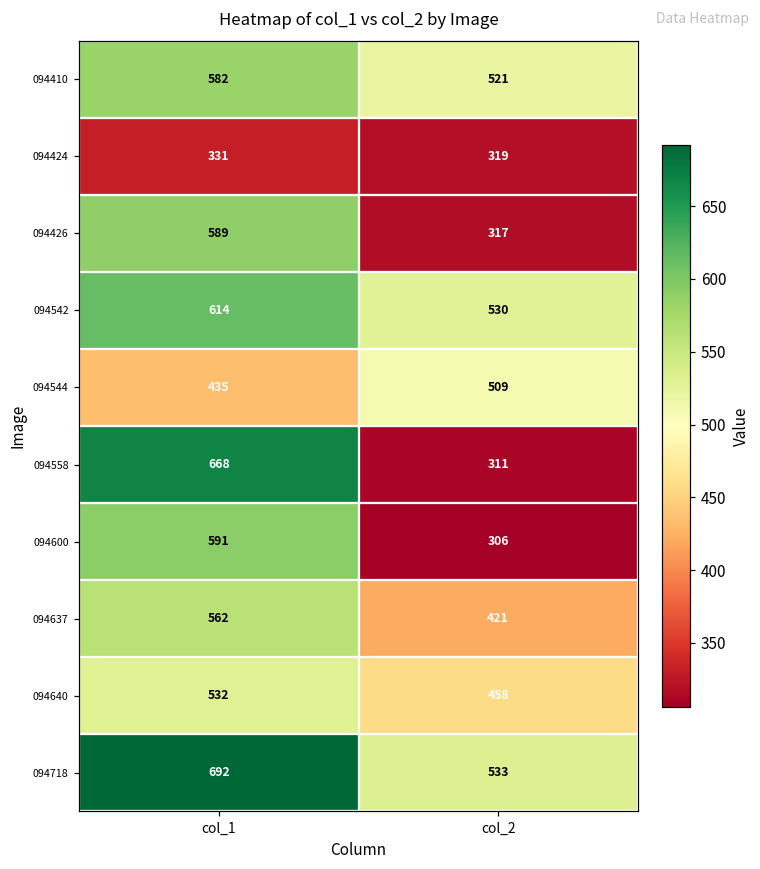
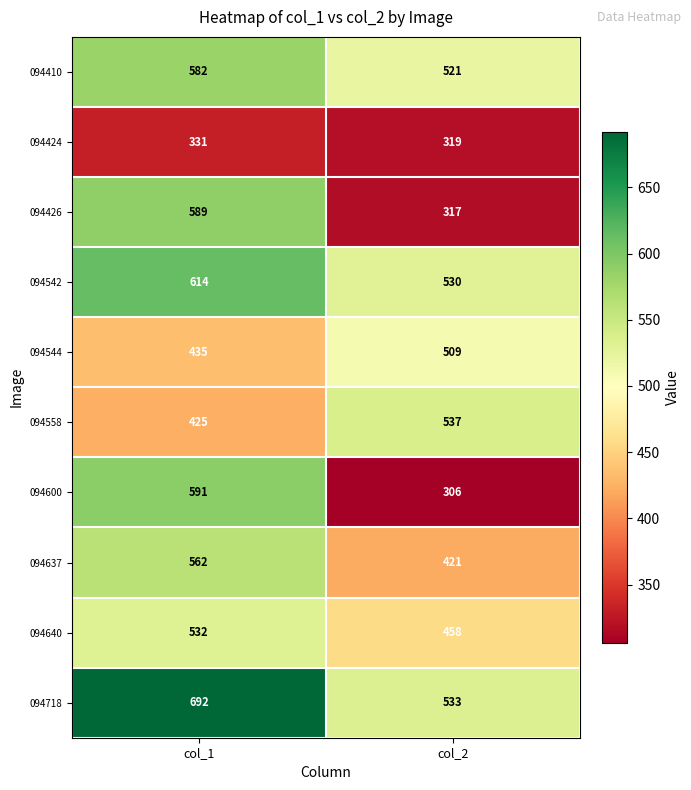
094558, col_1: 668 -> 425
094558, col_2: 311 -> 537
